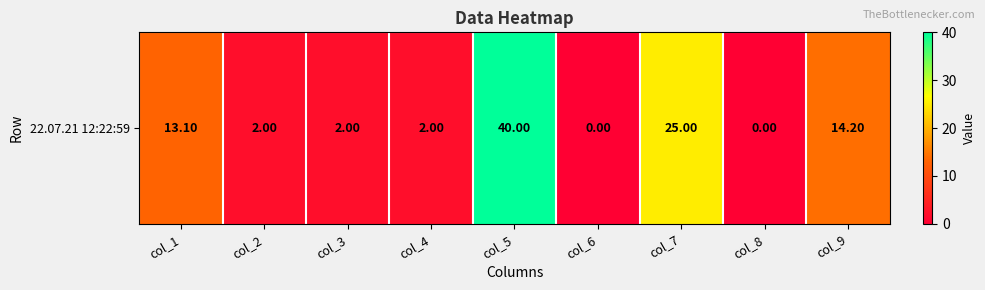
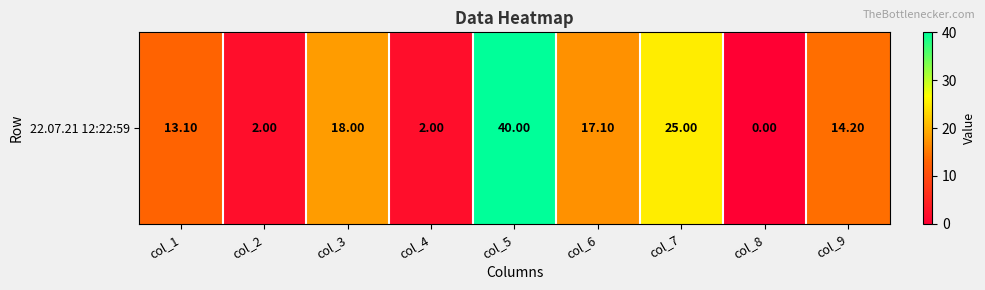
22.07.21 12:22:59, col_3: 2.00 -> 18.00
22.07.21 12:22:59, col_6: 0.00 -> 17.10
